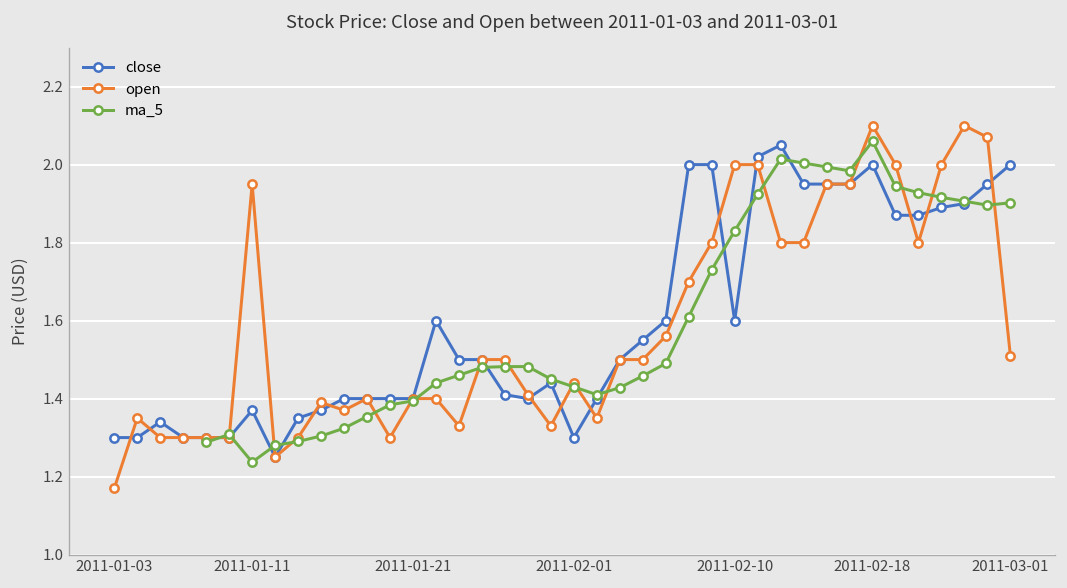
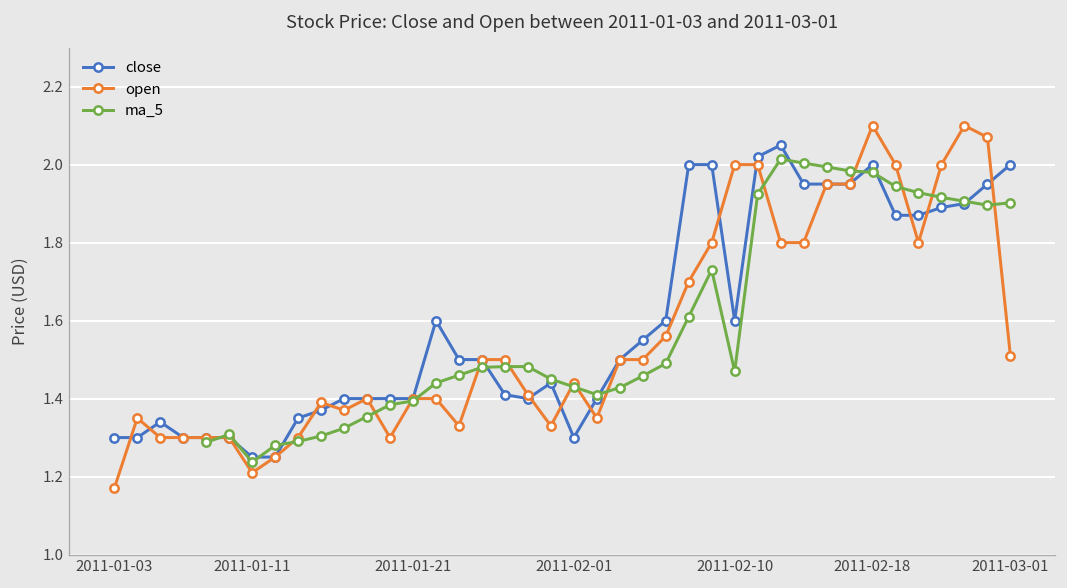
close, 2011-01-11: 1.37 -> 1.25
open, 2011-01-11: 1.95 -> 1.21
ma_5, 2011-02-10: 1.83 -> 1.47
ma_5, 2011-02-18: 2.06 -> 1.98
